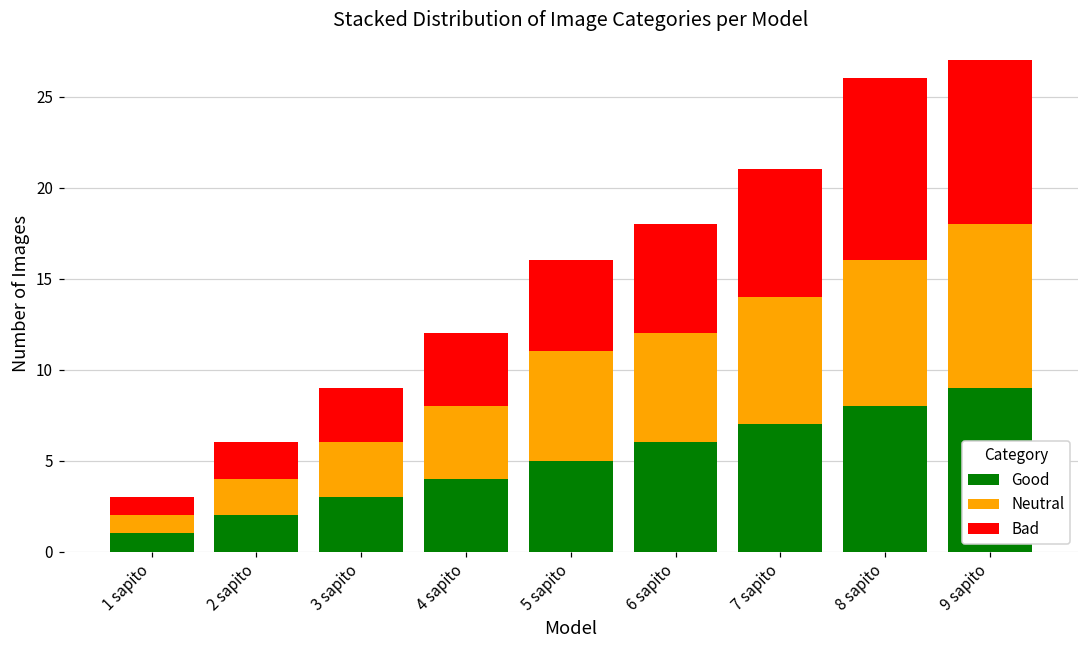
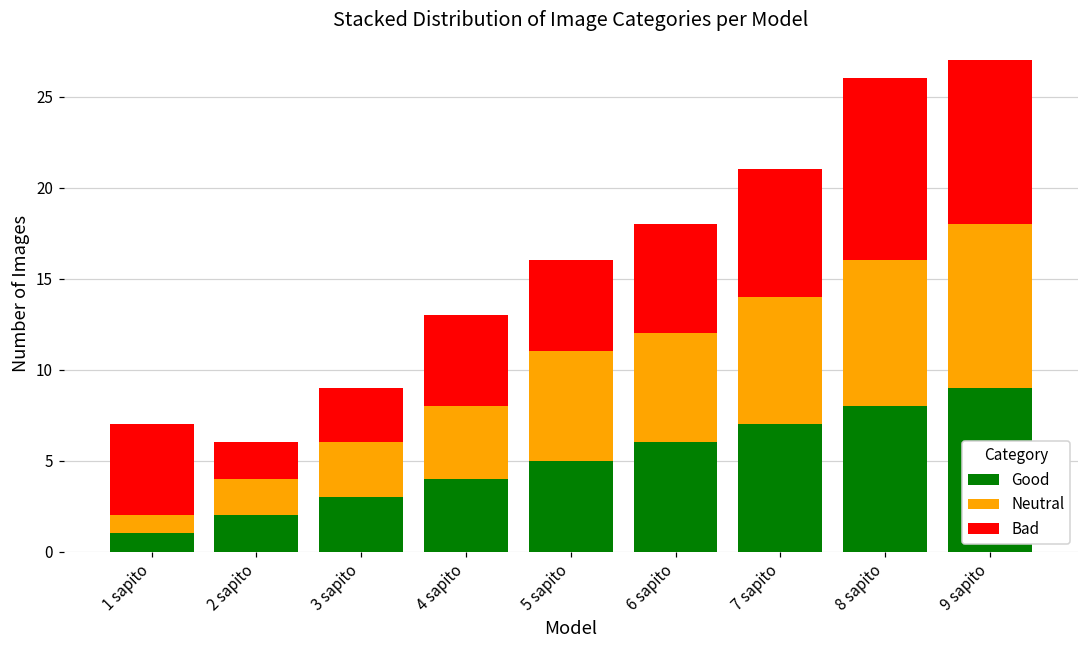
Bad, 1 sapito: 1 -> 5
Bad, 4 sapito: 4 -> 5
